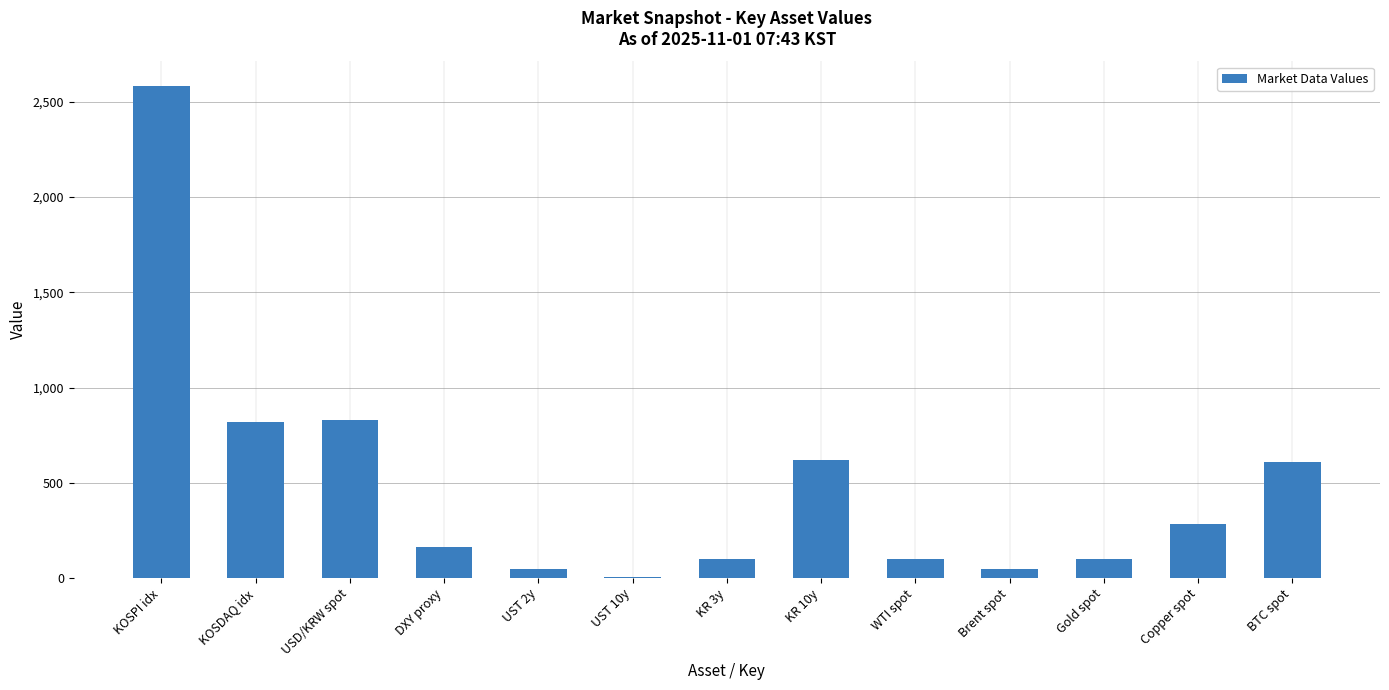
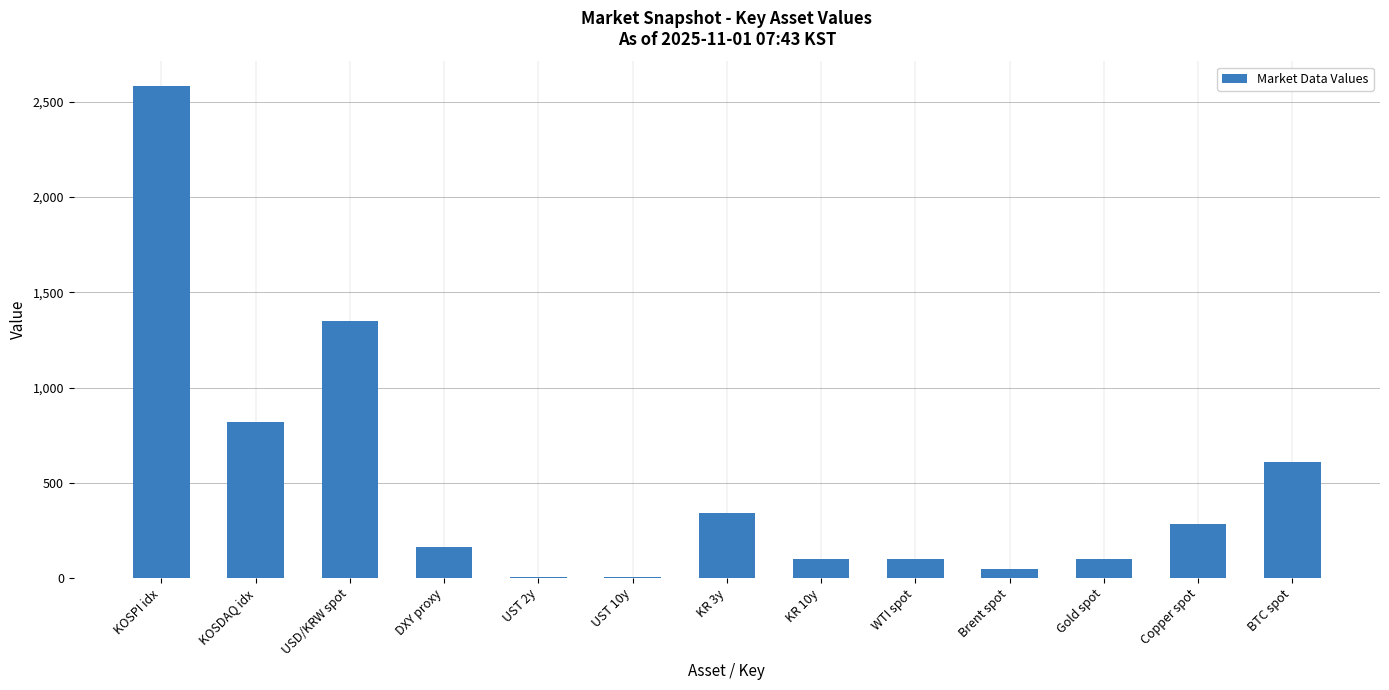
USD/KRW spot: 830 -> 1,350
UST 2y: 50 -> 0
KR 3y: 100 -> 340
KR 10y: 620 -> 100
